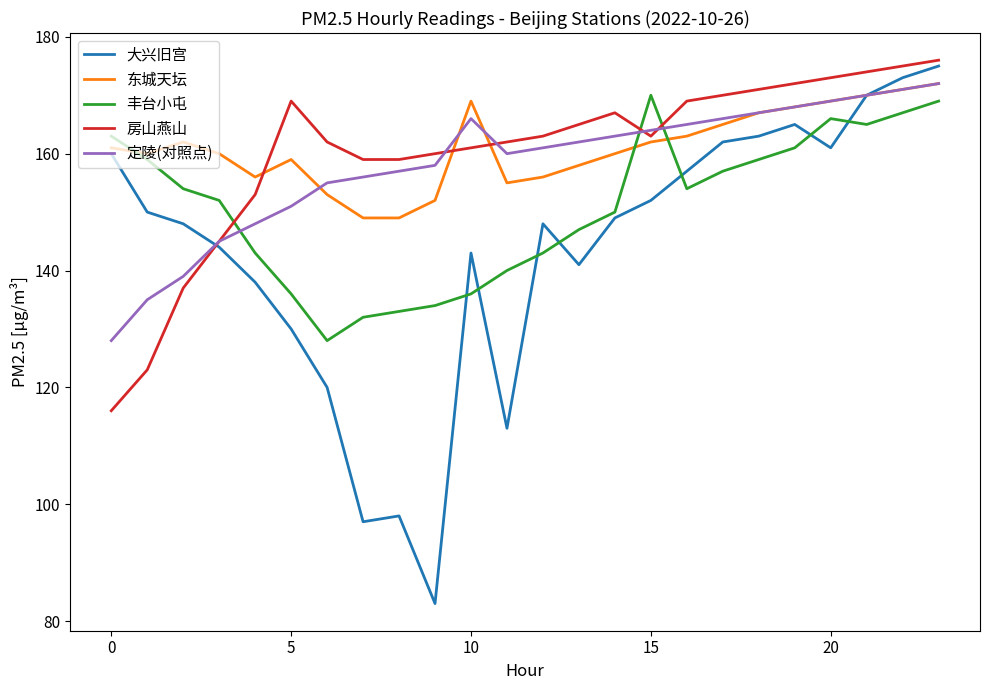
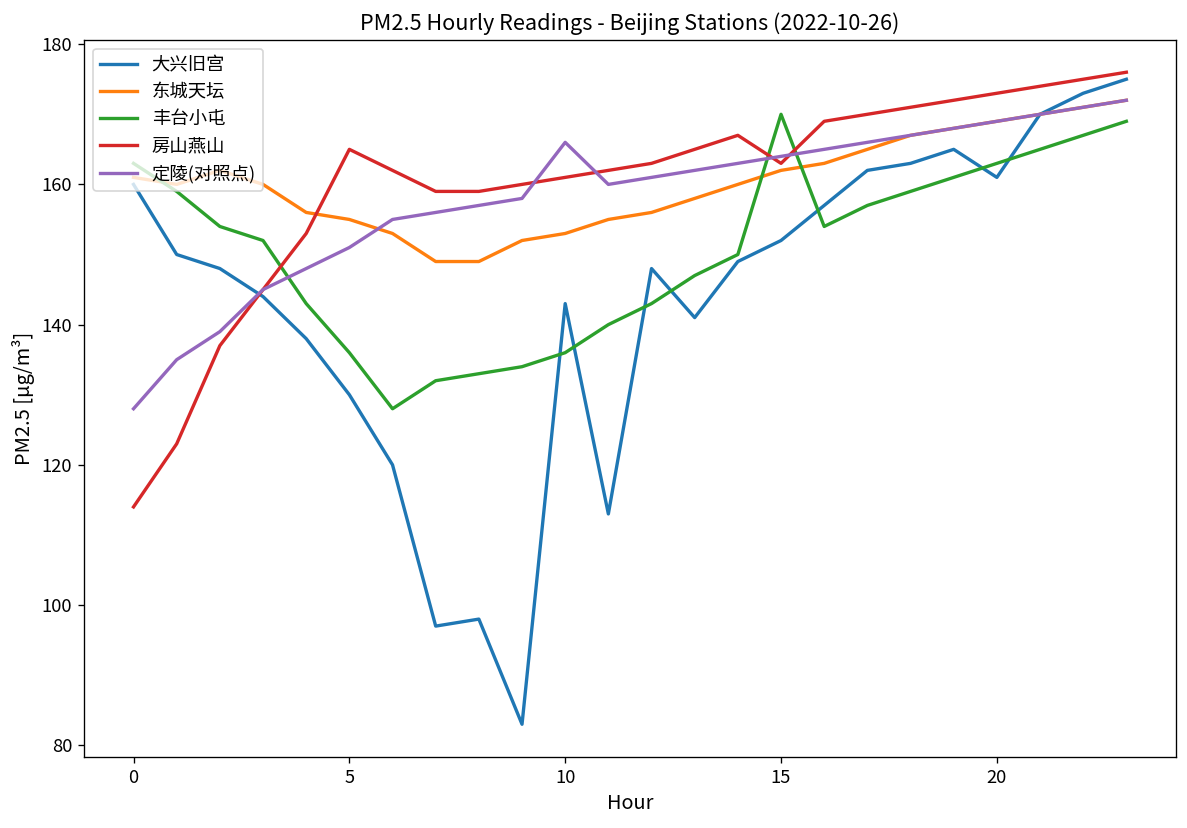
房山燕山, 0: 116 -> 114
东城天坛, 5: 159 -> 155
房山燕山, 5: 169 -> 165
东城天坛, 10: 169 -> 153
丰台小屯, 20: 166 -> 163
